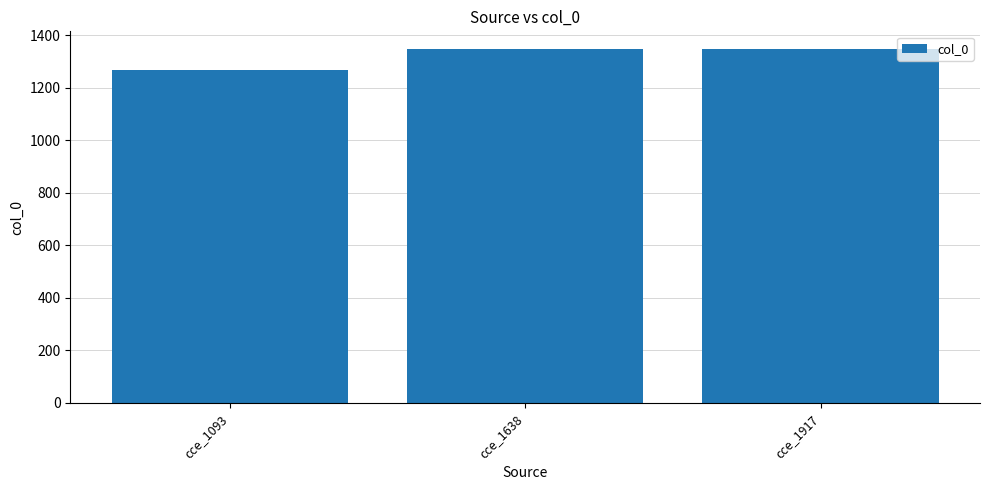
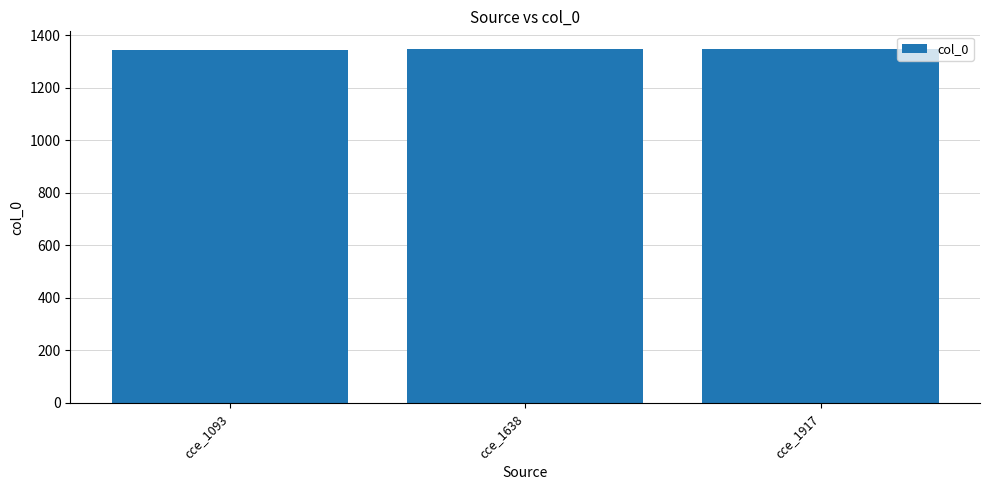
cce_1093: 1270 -> 1350
